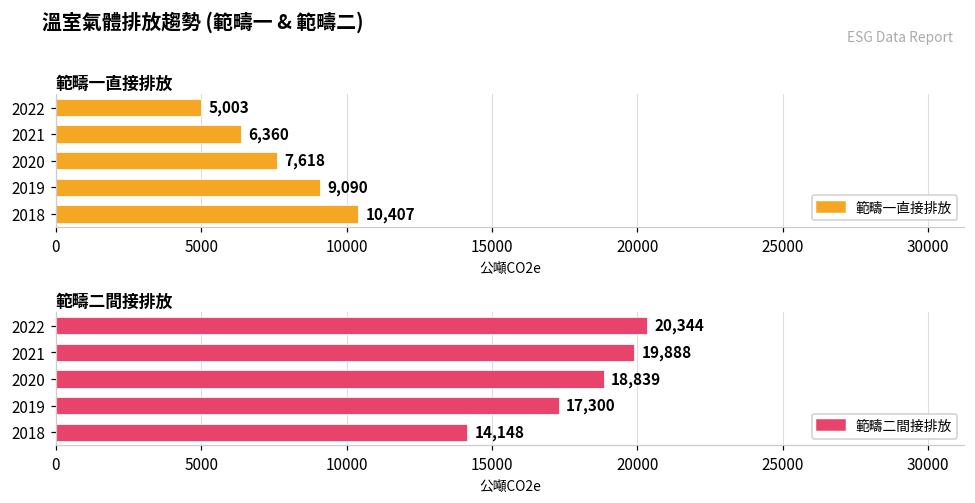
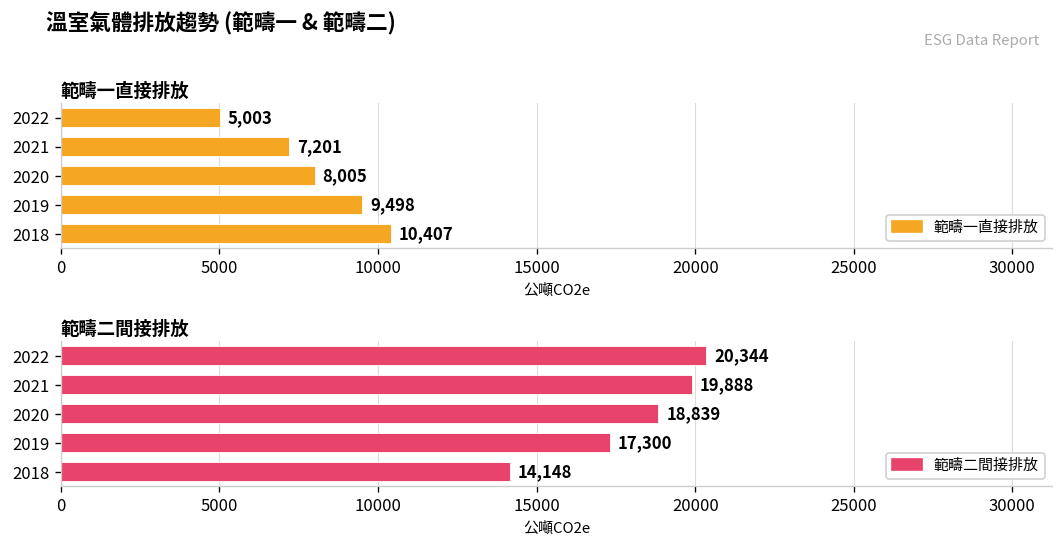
範疇一直接排放, 2021: 6,360 -> 7,201
範疇一直接排放, 2020: 7,618 -> 8,005
範疇一直接排放, 2019: 9,090 -> 9,498
